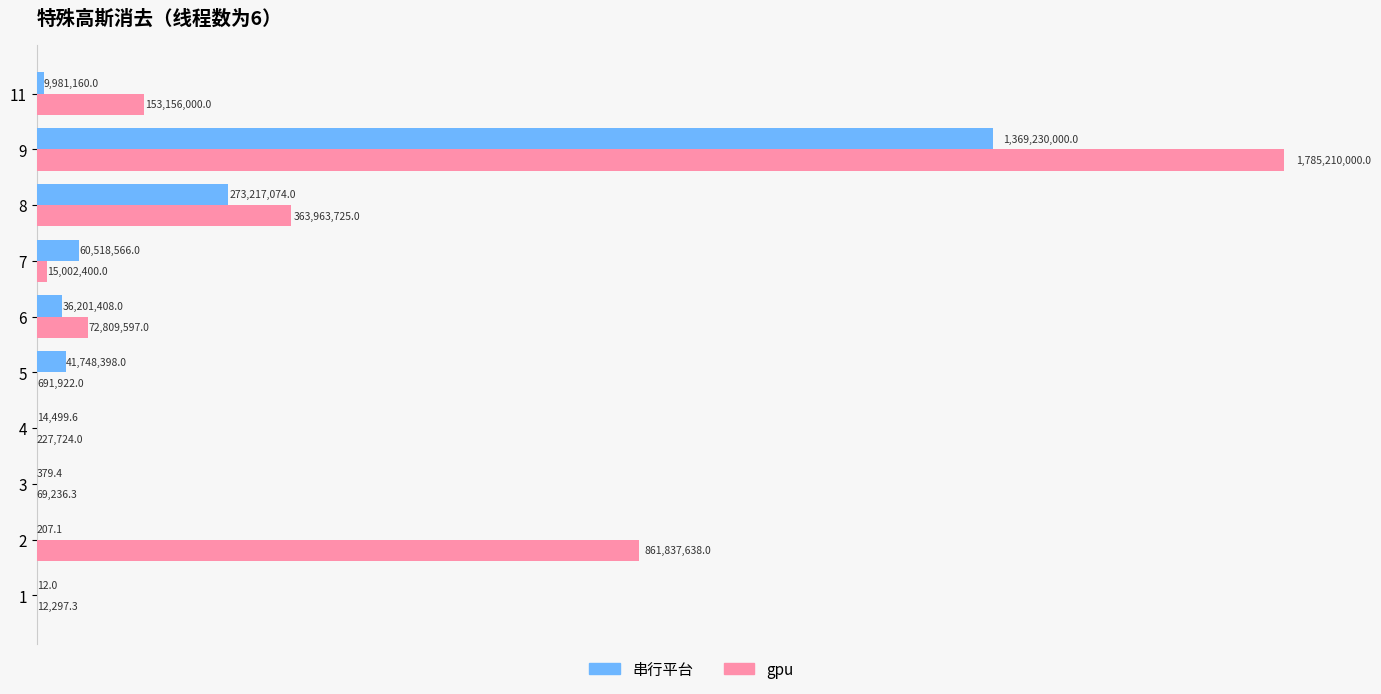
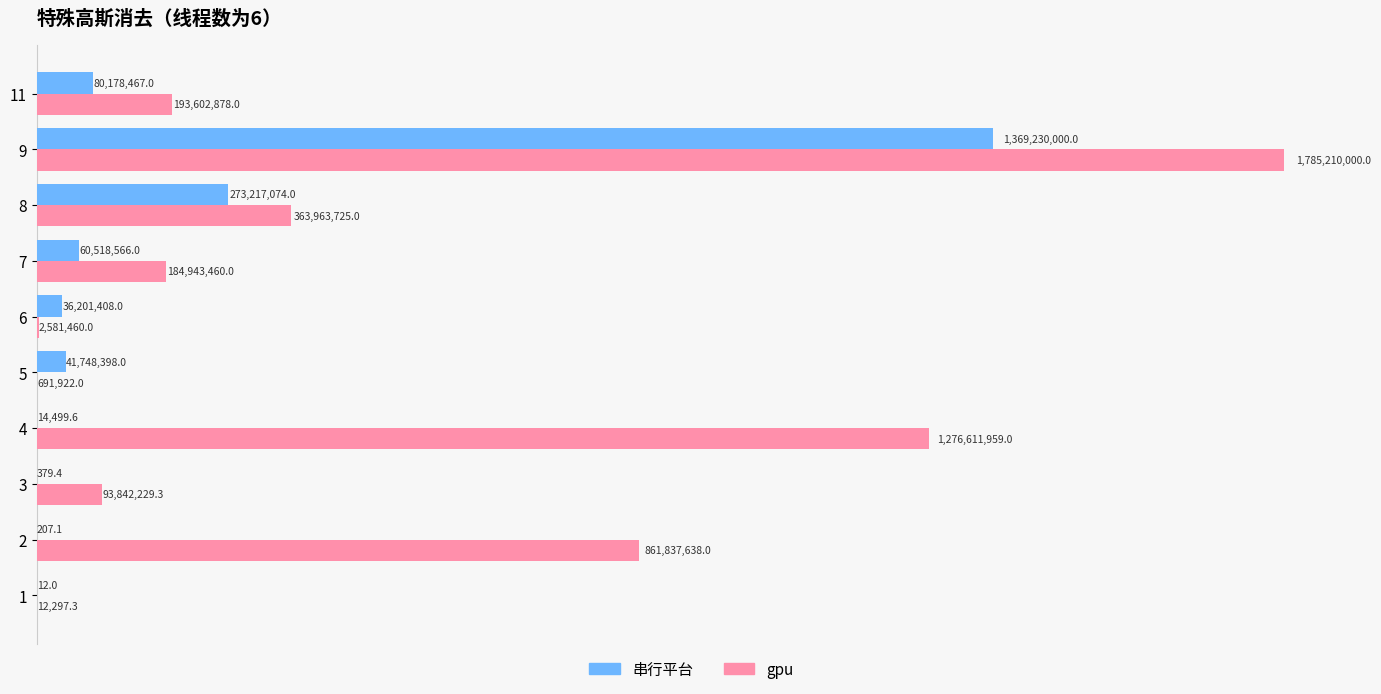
串行平台, 11: 9,981,160.0 -> 80,178,467.0
gpu, 11: 153,156,000.0 -> 193,602,878.0
gpu, 7: 15,002,400.0 -> 184,943,460.0
gpu, 6: 72,809,597.0 -> 2,581,460.0
gpu, 4: 227,724.0 -> 1,276,611,959.0
gpu, 3: 69,236.3 -> 93,842,229.3
